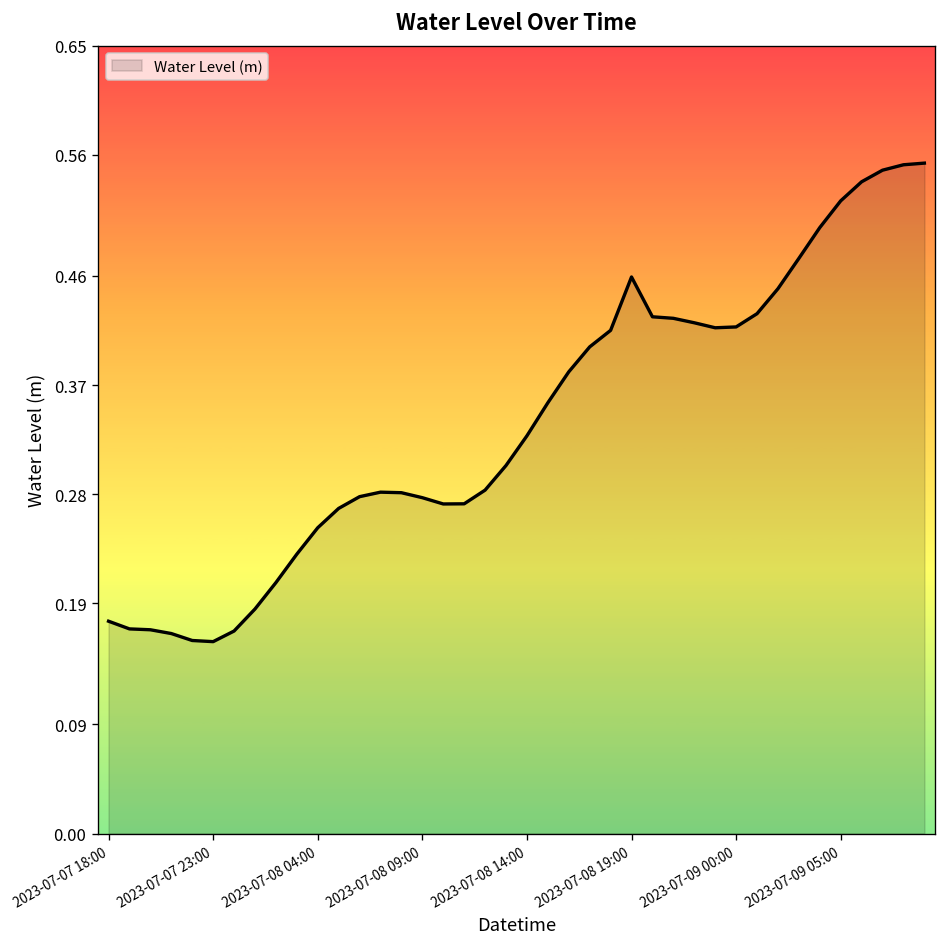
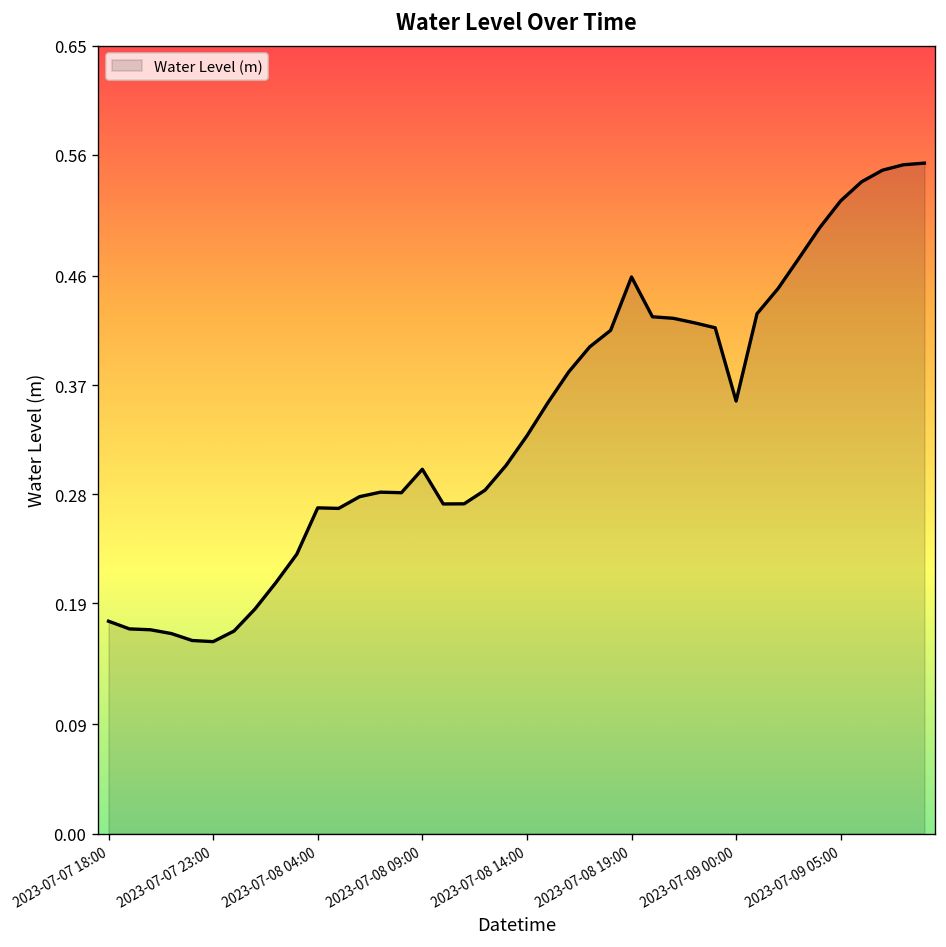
2023-07-08 04:00: 0.252 -> 0.269
2023-07-08 09:00: 0.277 -> 0.301
2023-07-09 00:00: 0.418 -> 0.357
